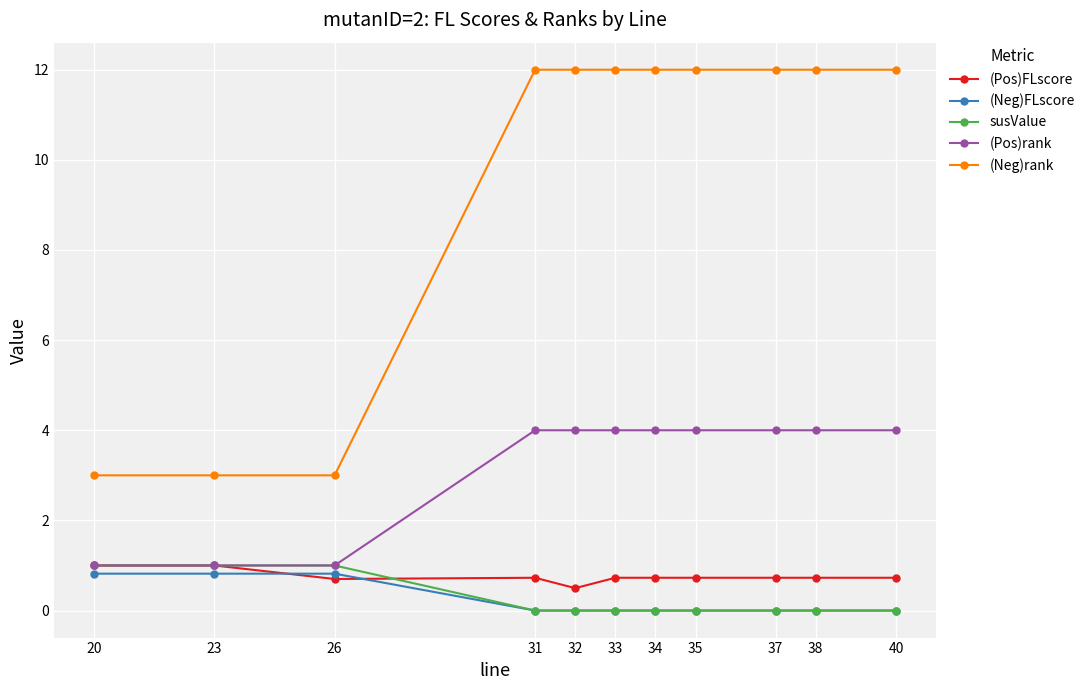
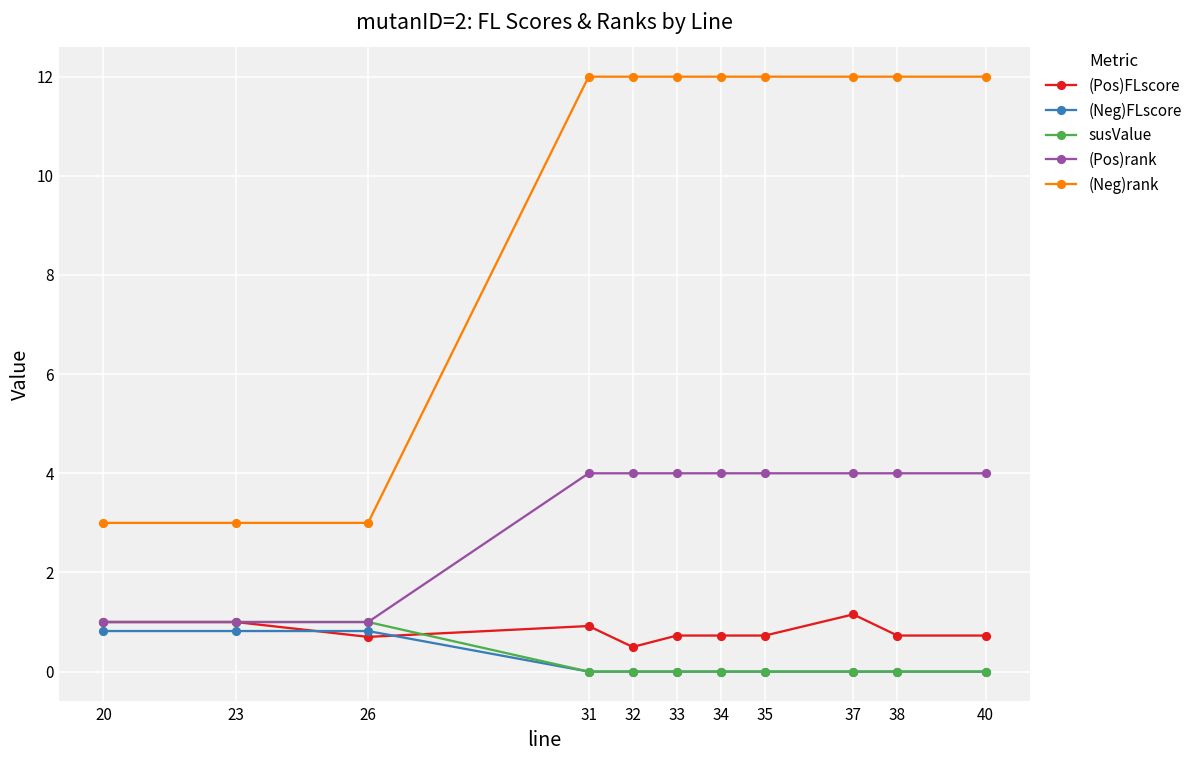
(Pos)FLscore, 31: 0.7 -> 0.9
(Pos)FLscore, 37: 0.7 -> 1.2
